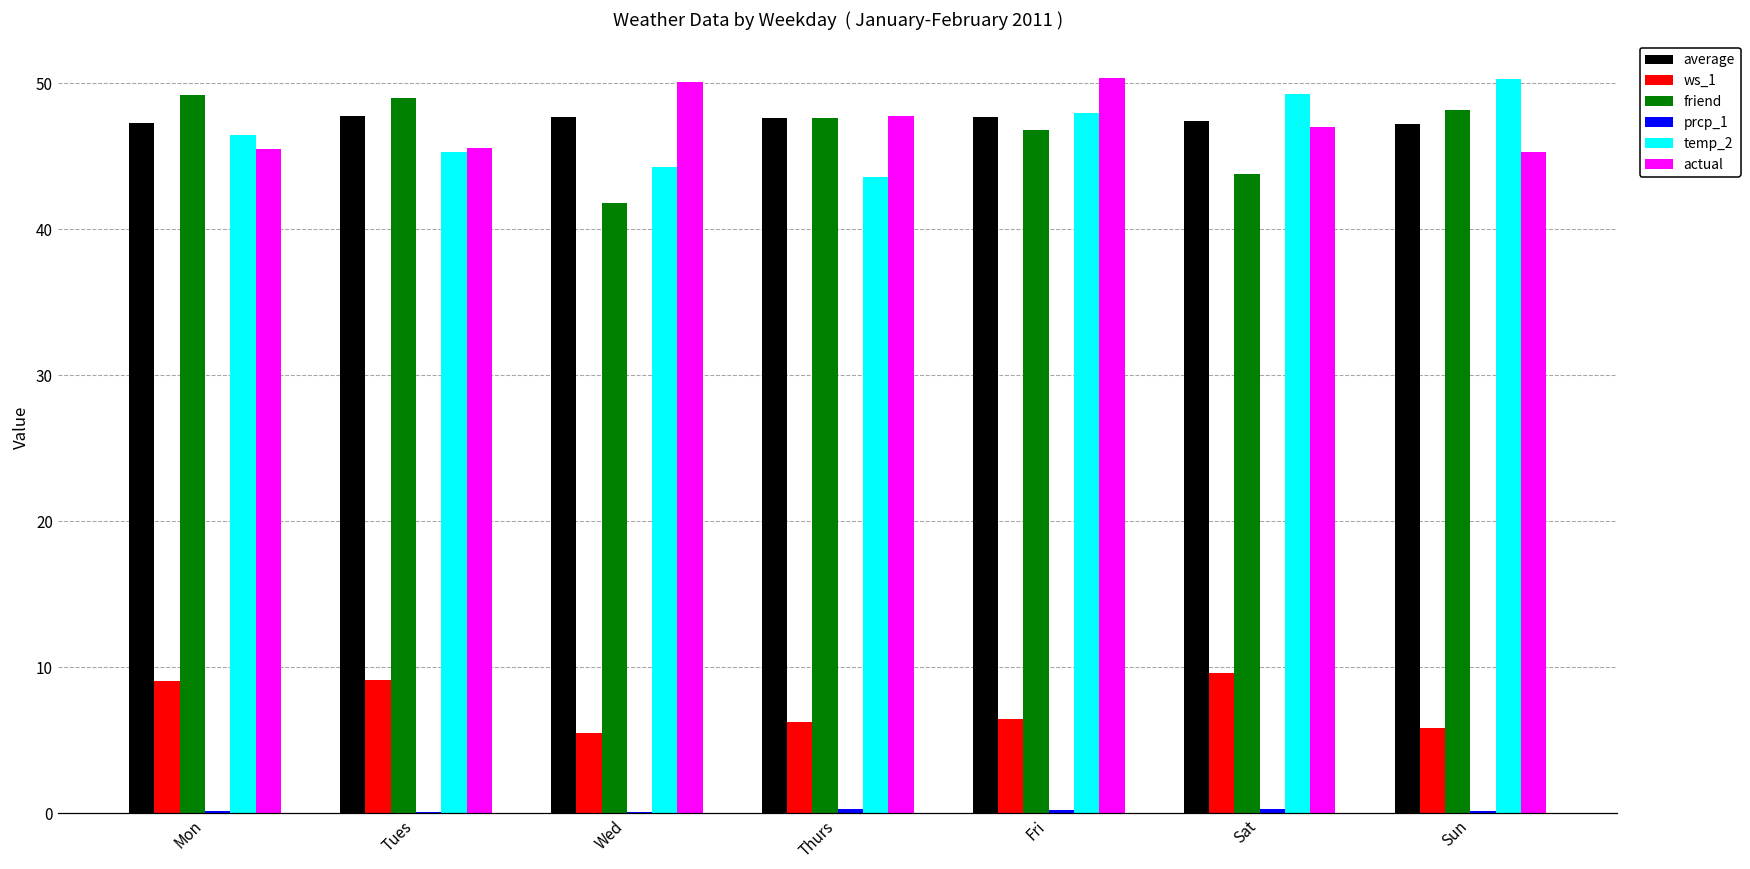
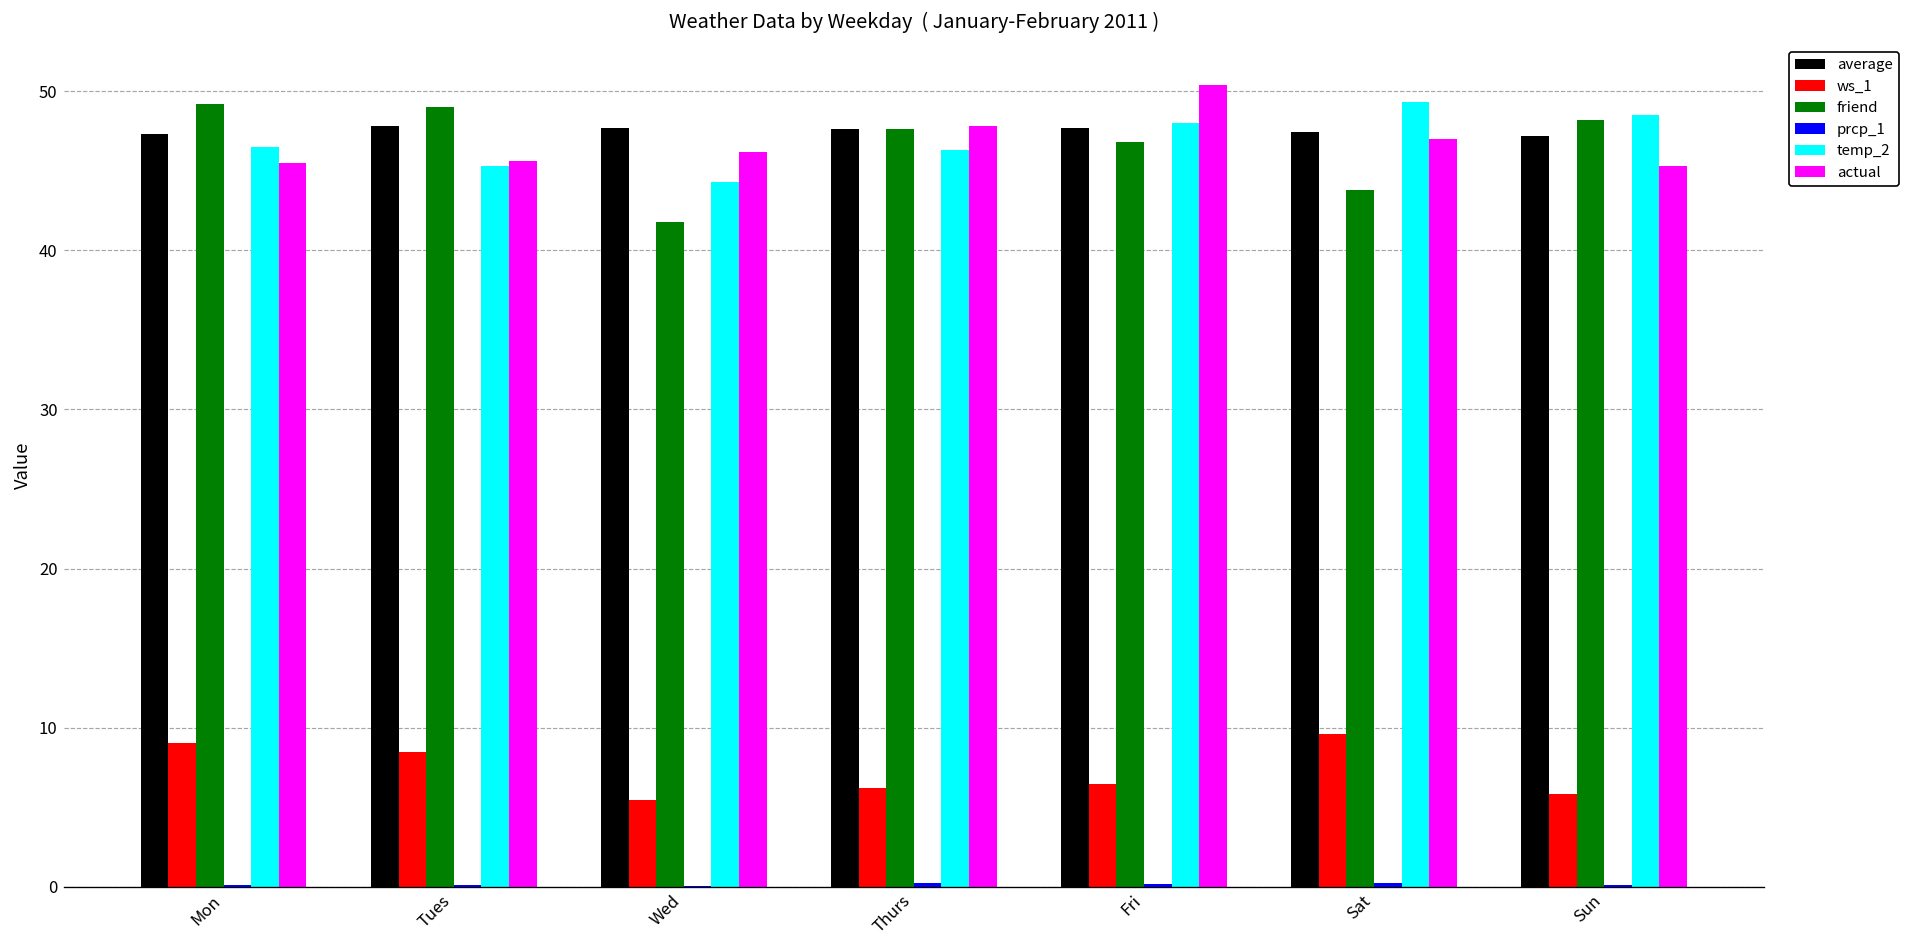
ws_1, Tues: 9.1 -> 8.5
actual, Wed: 50.1 -> 46.2
temp_2, Thurs: 43.6 -> 46.3
temp_2, Sun: 50.3 -> 48.5
